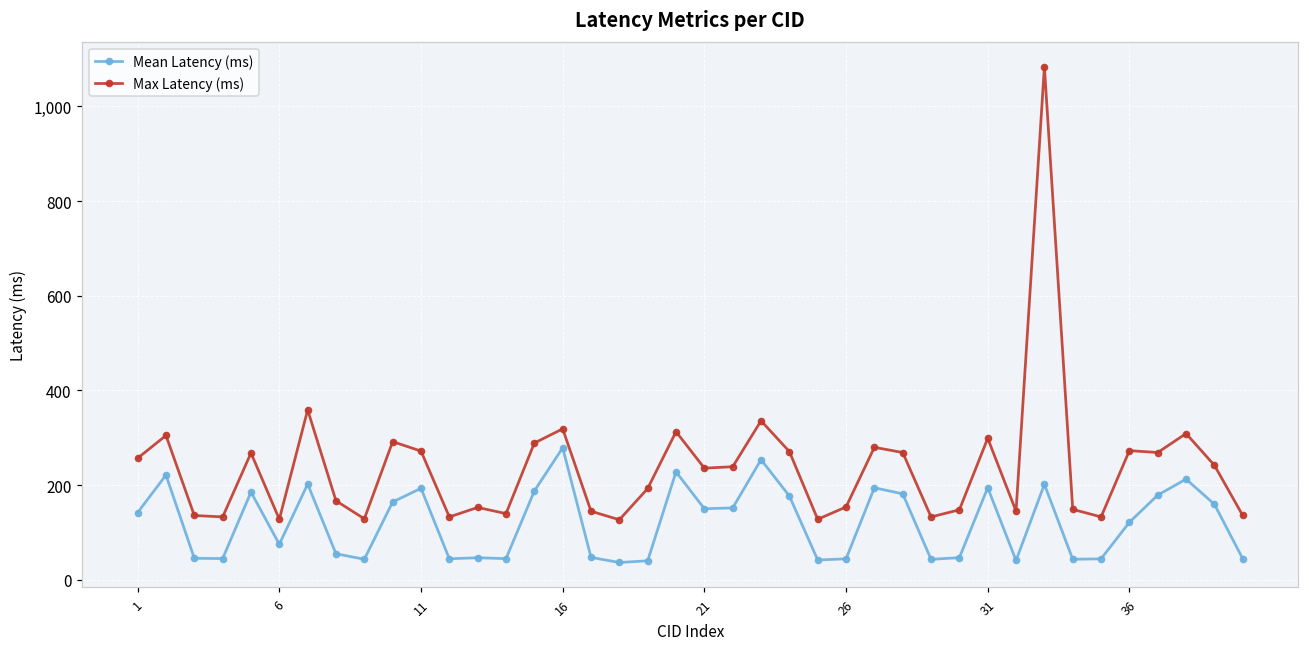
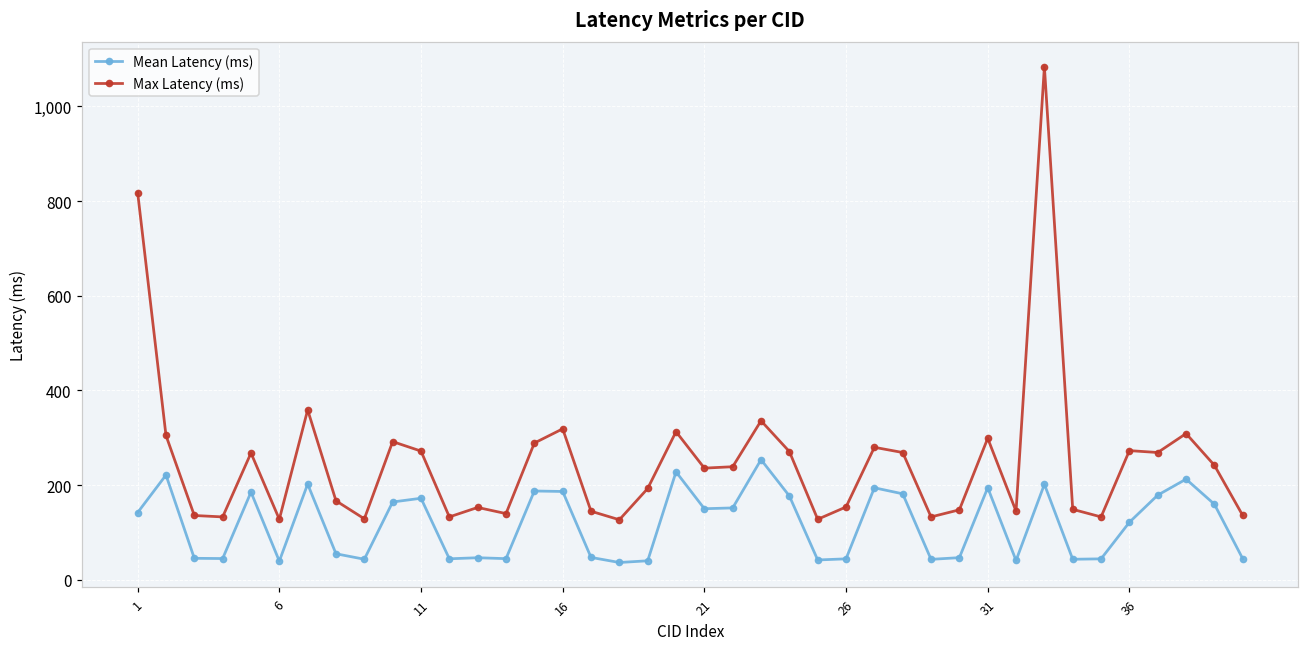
Max Latency (ms), 1: 260 -> 820
Mean Latency (ms), 6: 80 -> 40
Mean Latency (ms), 11: 190 -> 170
Mean Latency (ms), 16: 280 -> 190
